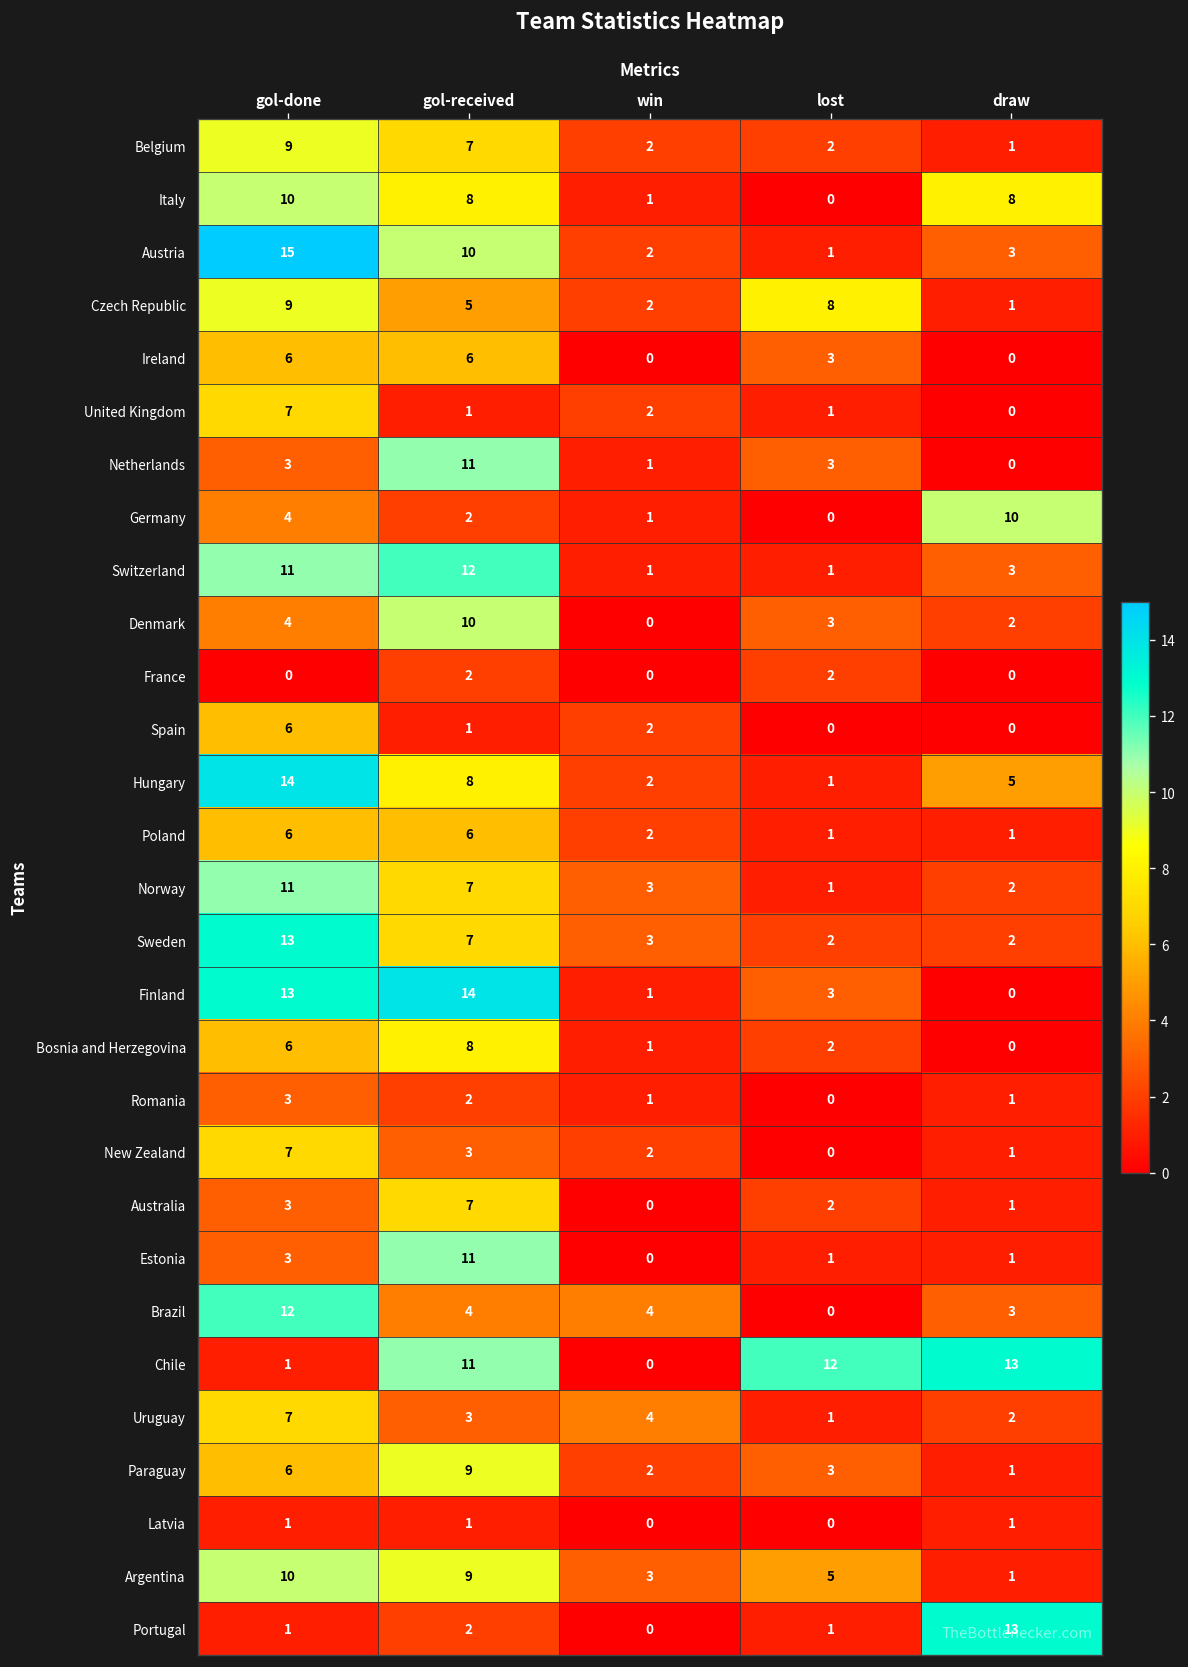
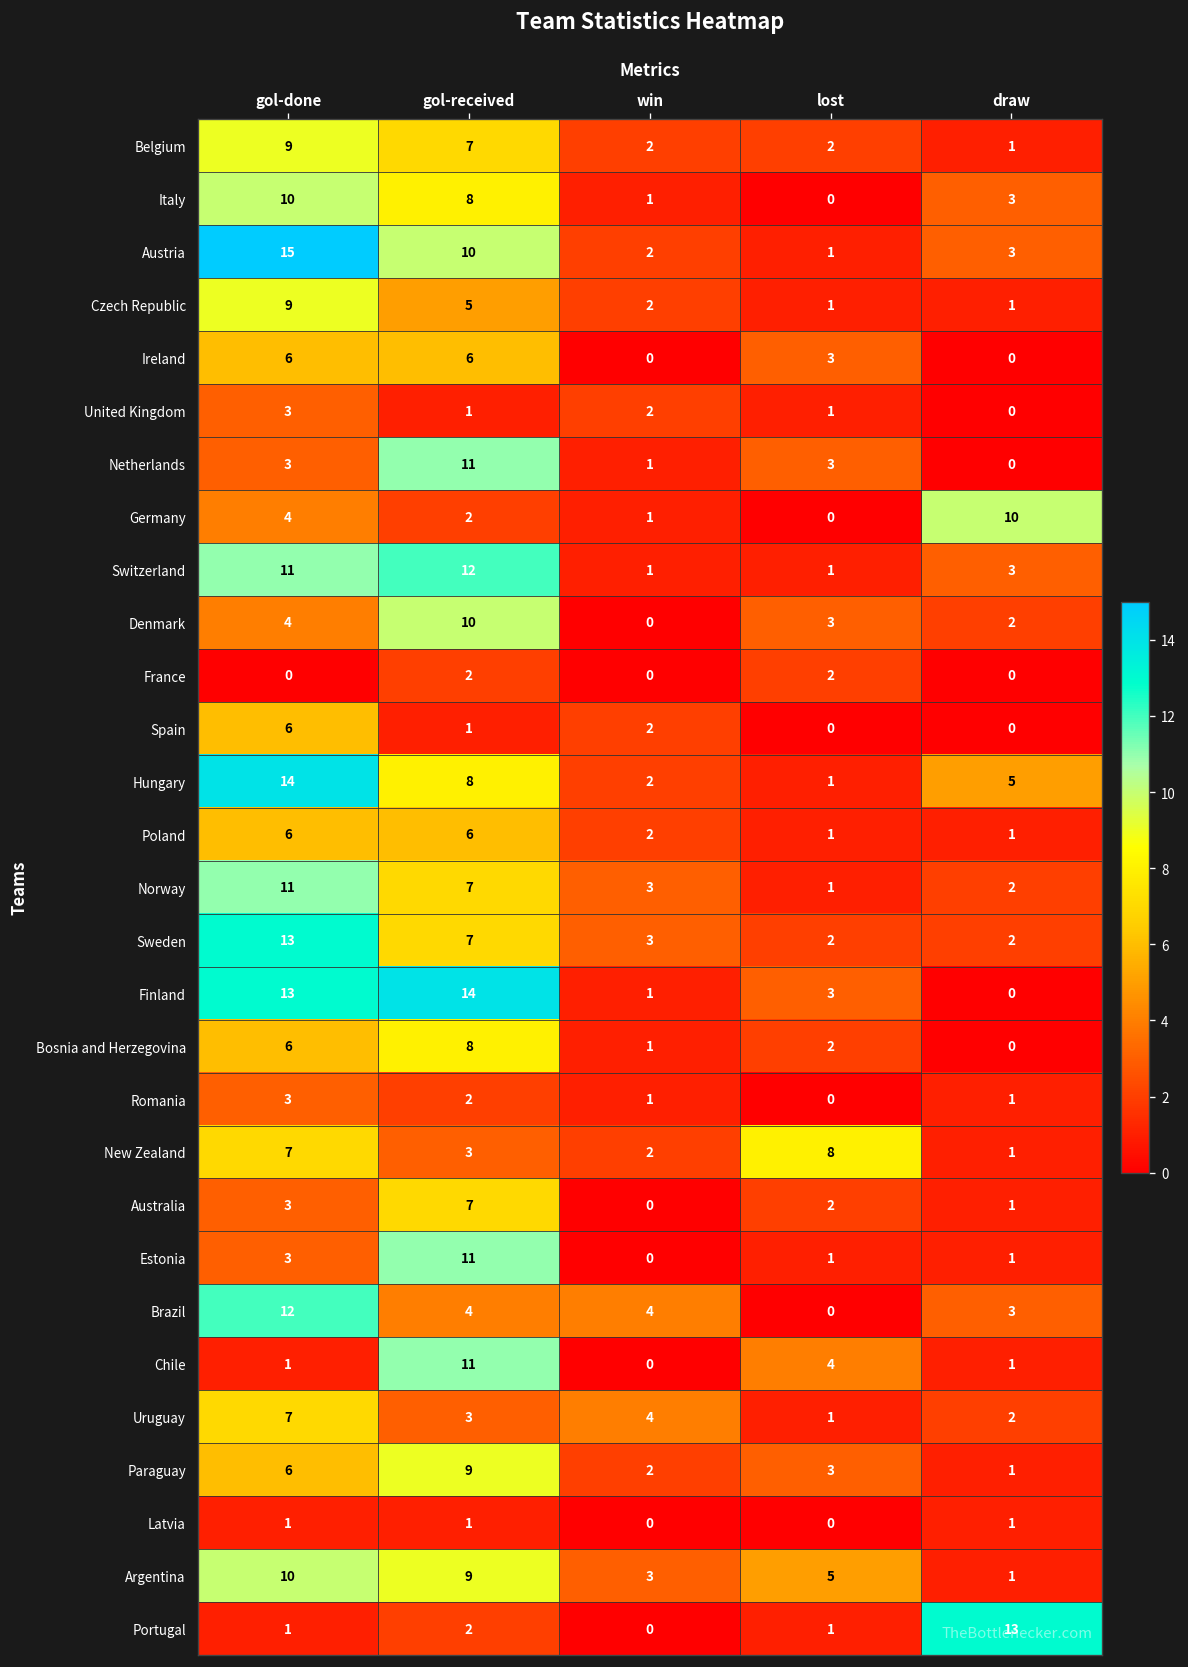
Italy, draw: 8 -> 3
Czech Republic, lost: 8 -> 1
United Kingdom, gol-done: 7 -> 3
New Zealand, lost: 0 -> 8
Chile, lost: 12 -> 4
Chile, draw: 13 -> 1
